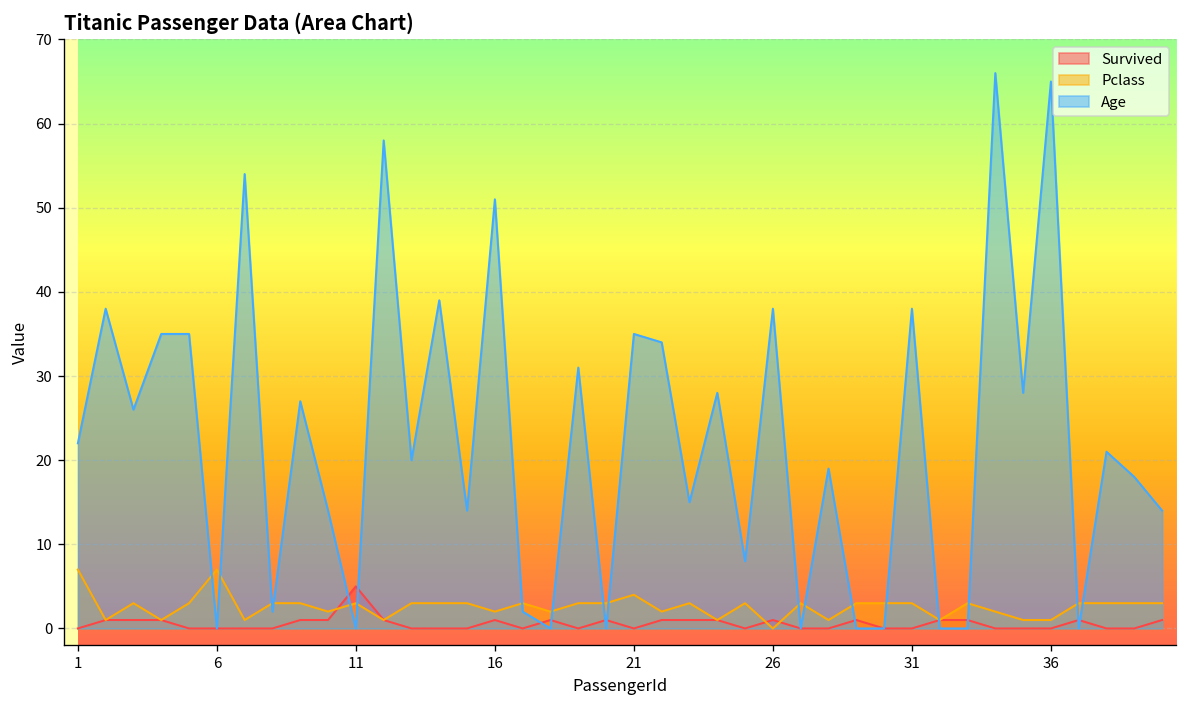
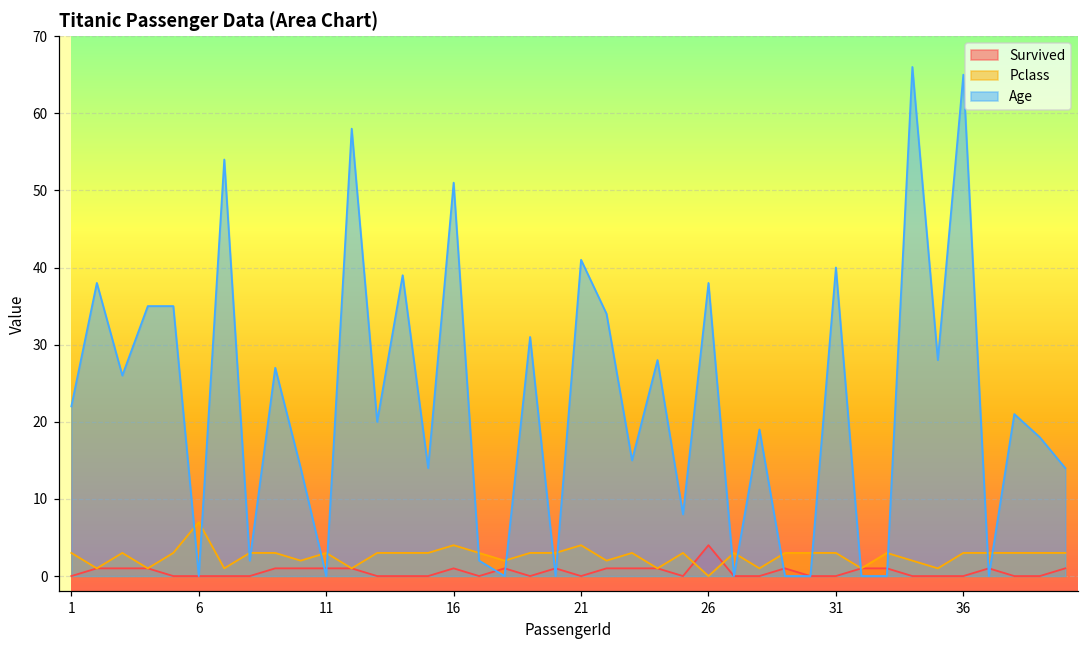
Pclass, 1: 7 -> 3
Survived, 11: 5 -> 1
Pclass, 16: 2 -> 4
Age, 21: 35 -> 41
Survived, 26: 1 -> 4
Age, 31: 38 -> 40
Pclass, 36: 1 -> 3
